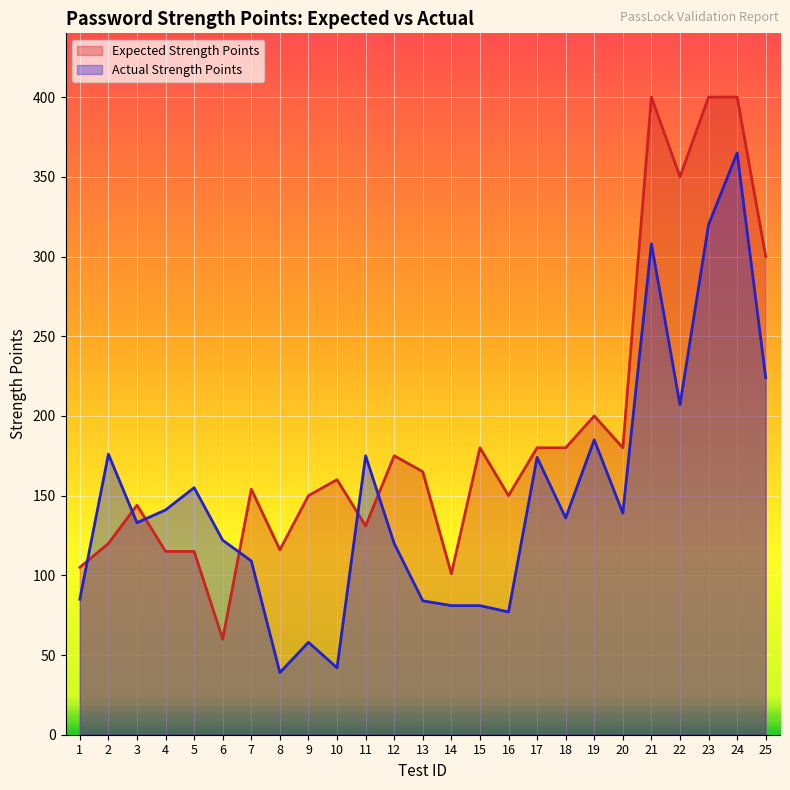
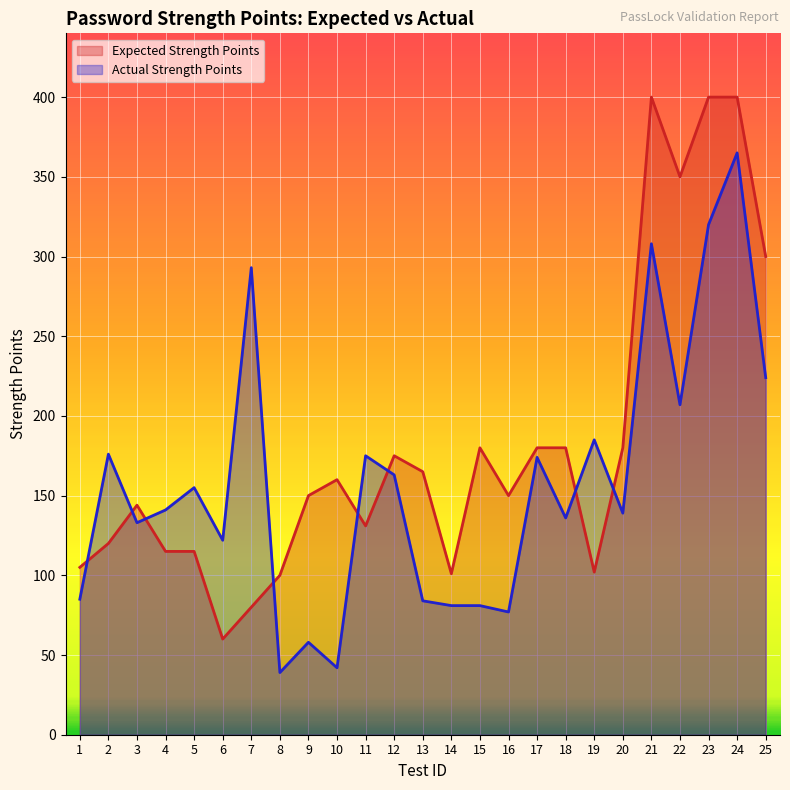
Expected Strength Points, 7: 154 -> 80
Actual Strength Points, 7: 109 -> 293
Expected Strength Points, 8: 116 -> 100
Actual Strength Points, 12: 120 -> 163
Expected Strength Points, 19: 200 -> 102
